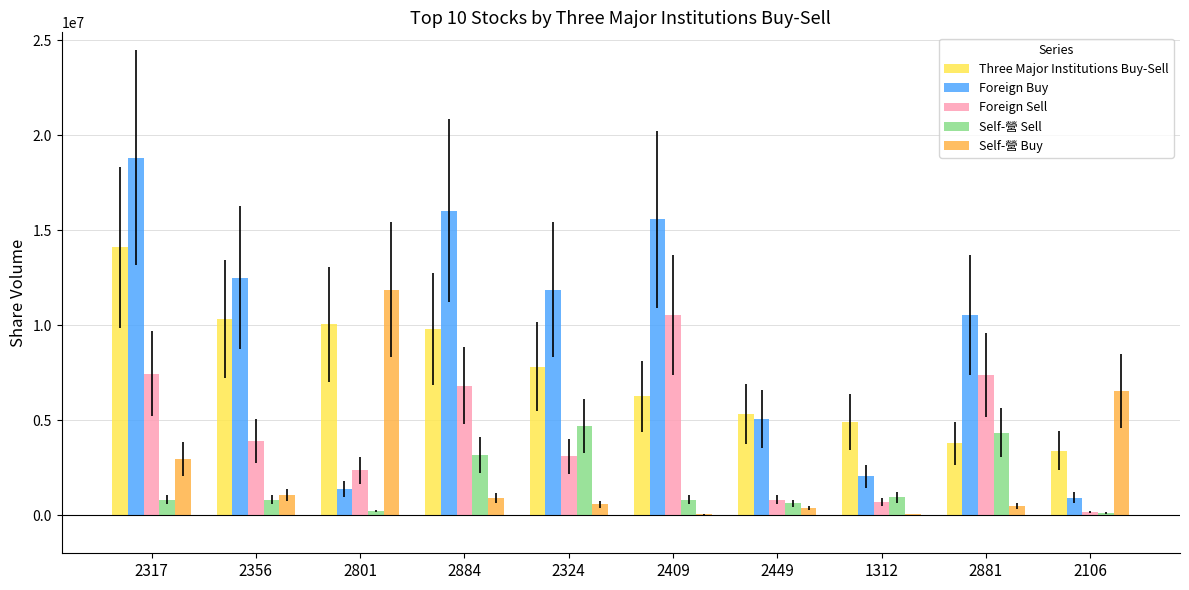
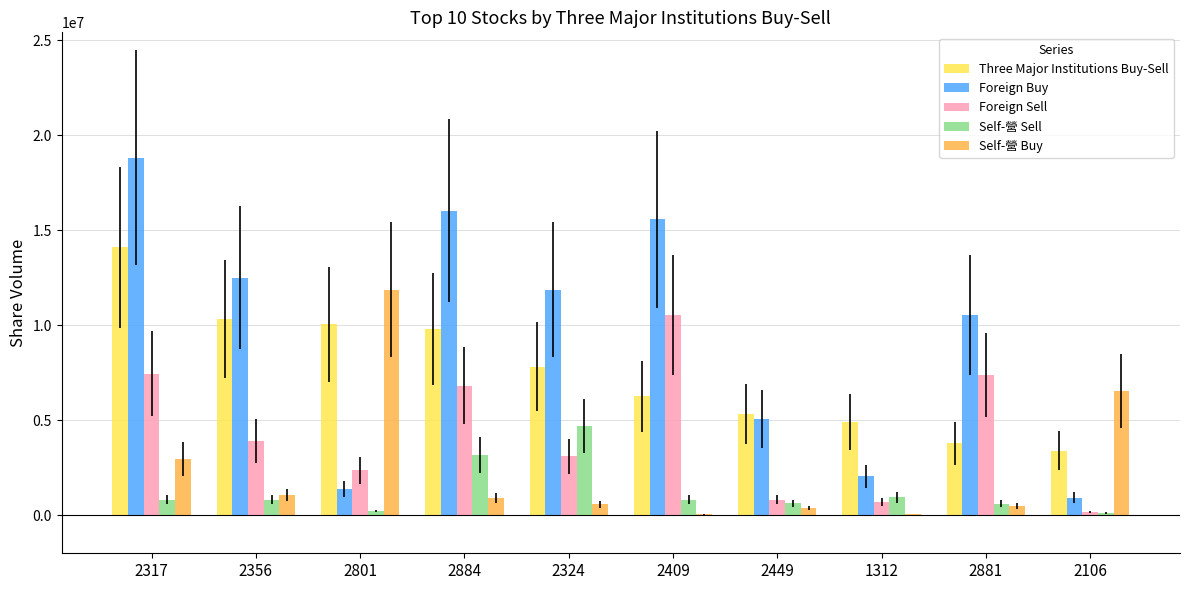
Self-營 Sell, 2881: 4400000 -> 600000
